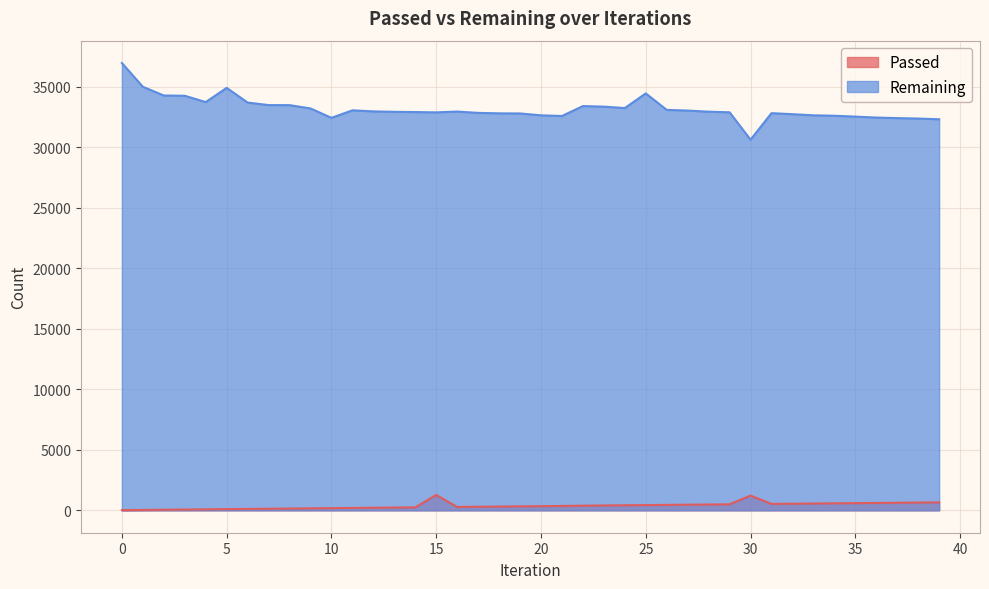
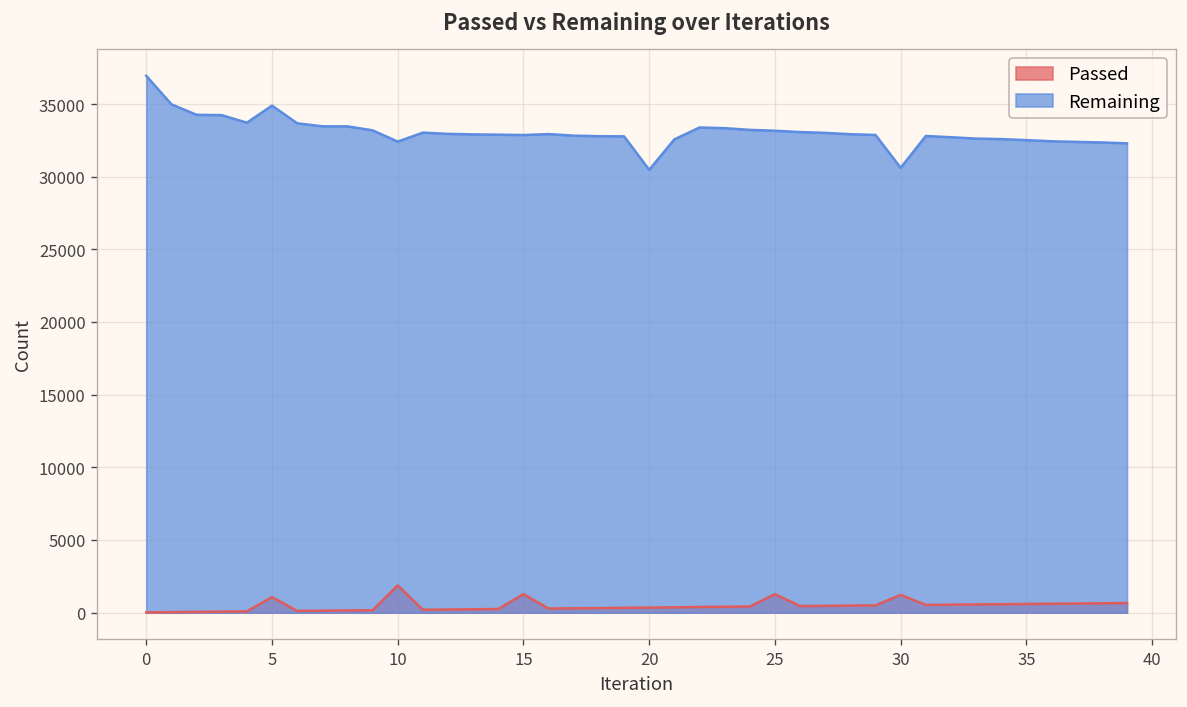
Passed, 5: 100 -> 1100
Passed, 10: 200 -> 1900
Remaining, 20: 32600 -> 30500
Passed, 25: 400 -> 1300
Remaining, 25: 34400 -> 33200
